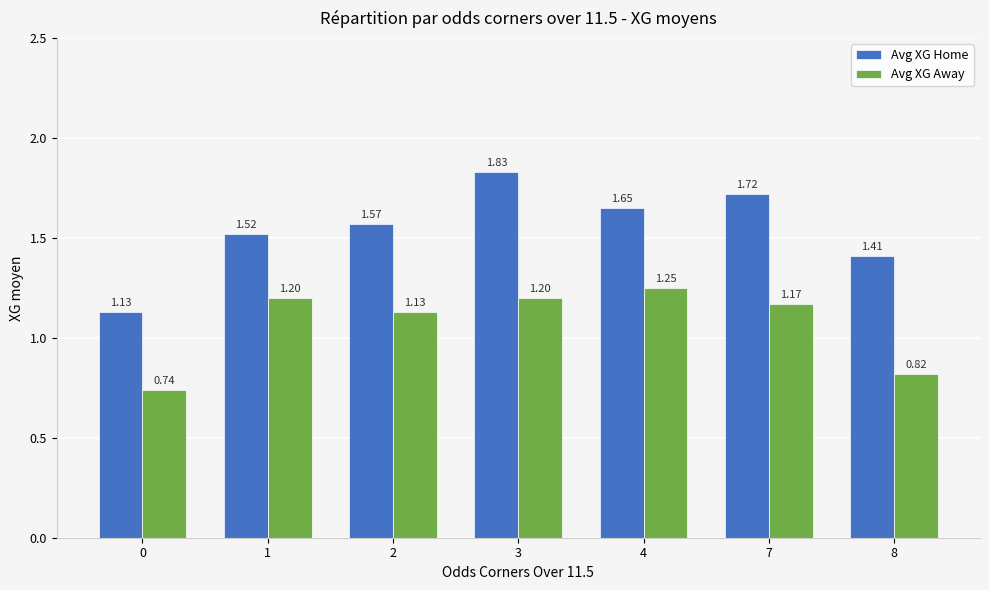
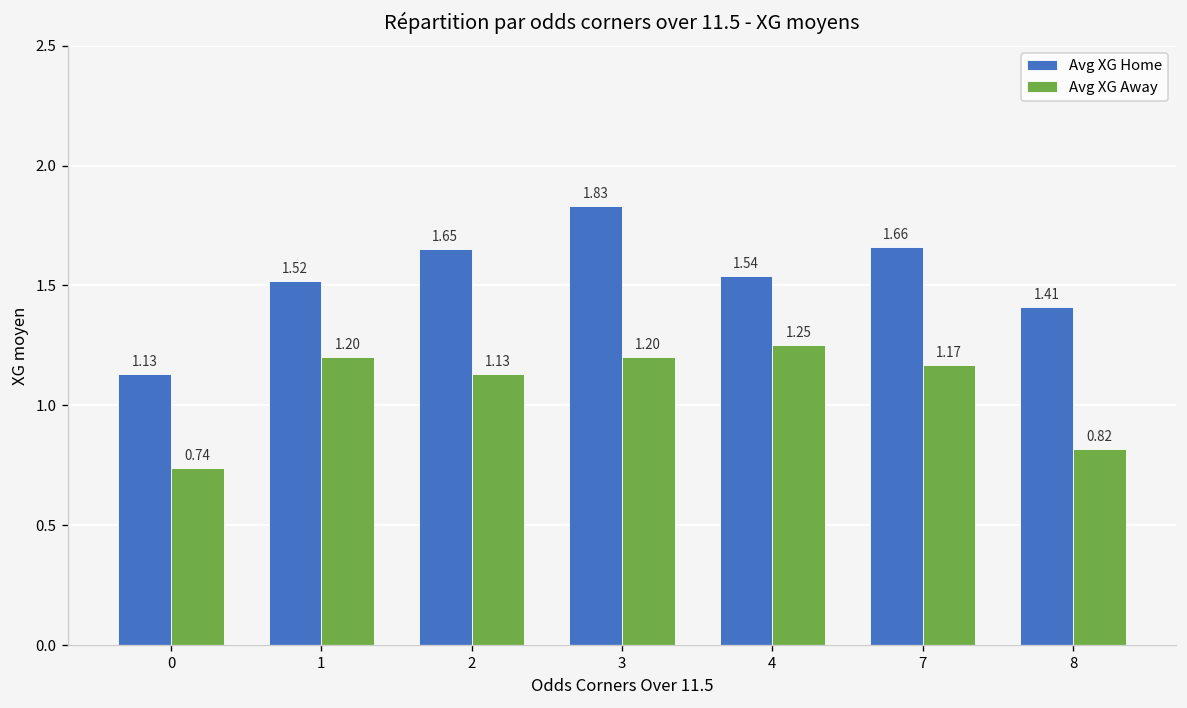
Avg XG Home, 2: 1.57 -> 1.65
Avg XG Home, 4: 1.65 -> 1.54
Avg XG Home, 7: 1.72 -> 1.66
